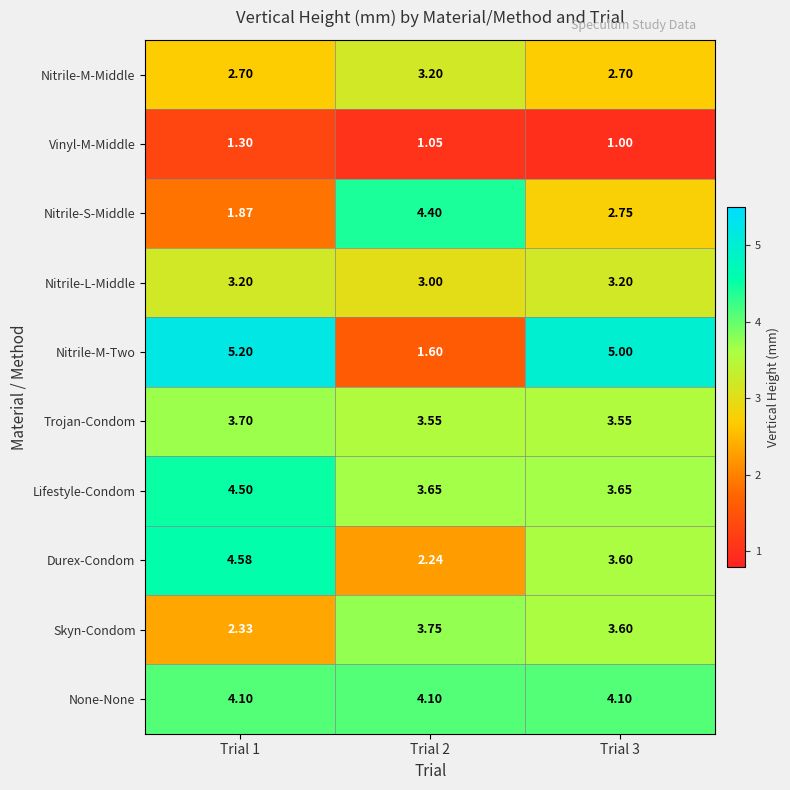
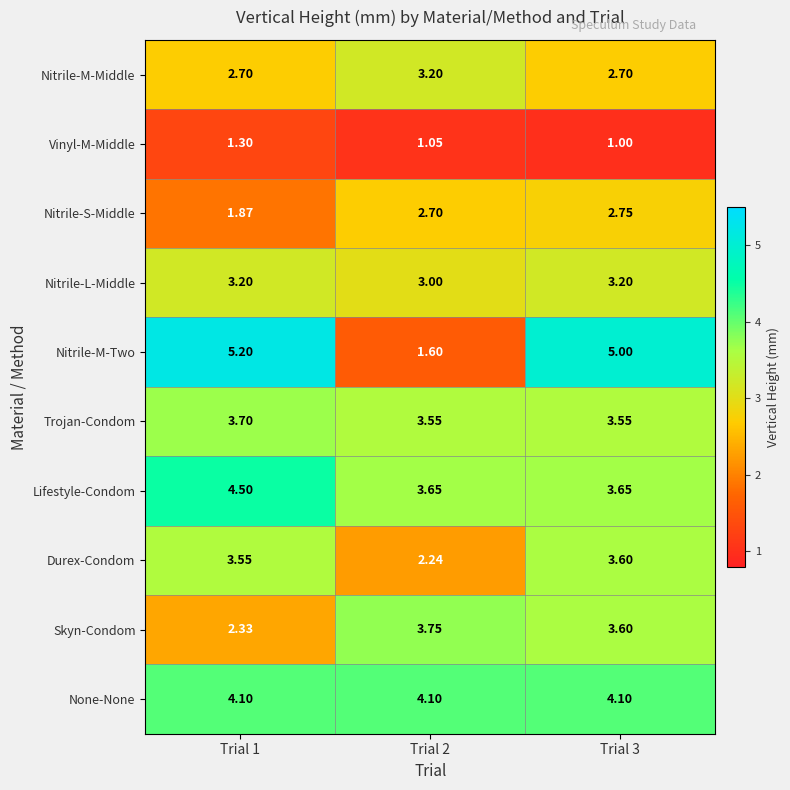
Nitrile-S-Middle, Trial 2: 4.40 -> 2.70
Durex-Condom, Trial 1: 4.58 -> 3.55
